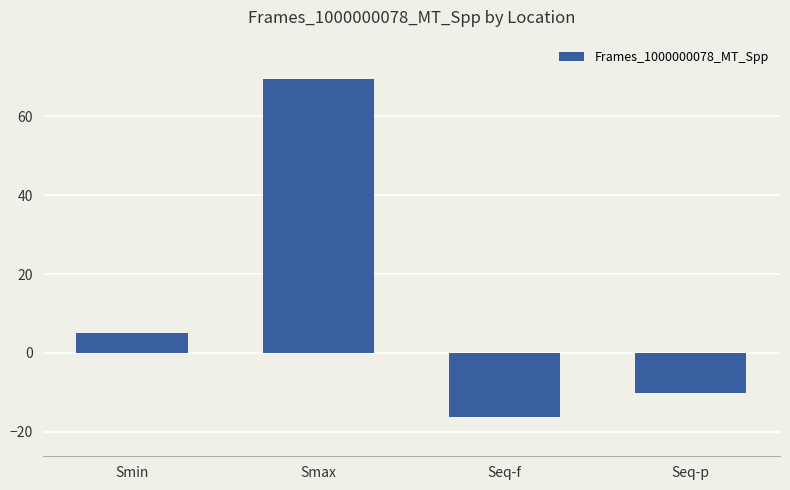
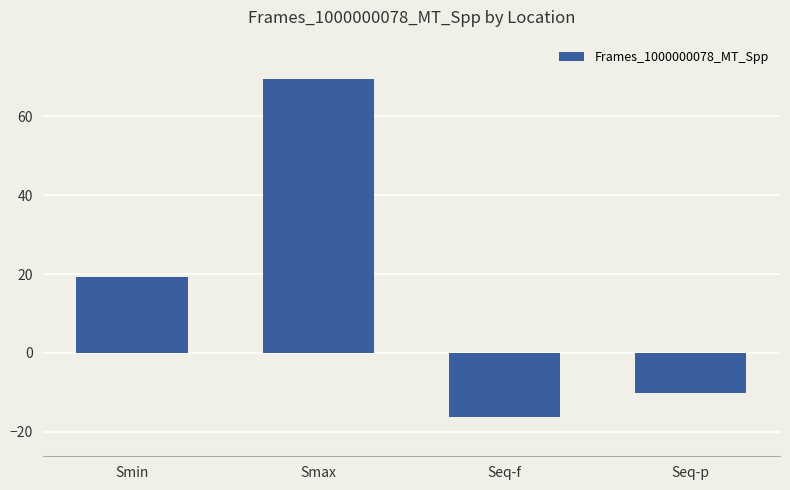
Smin: 5 -> 19
